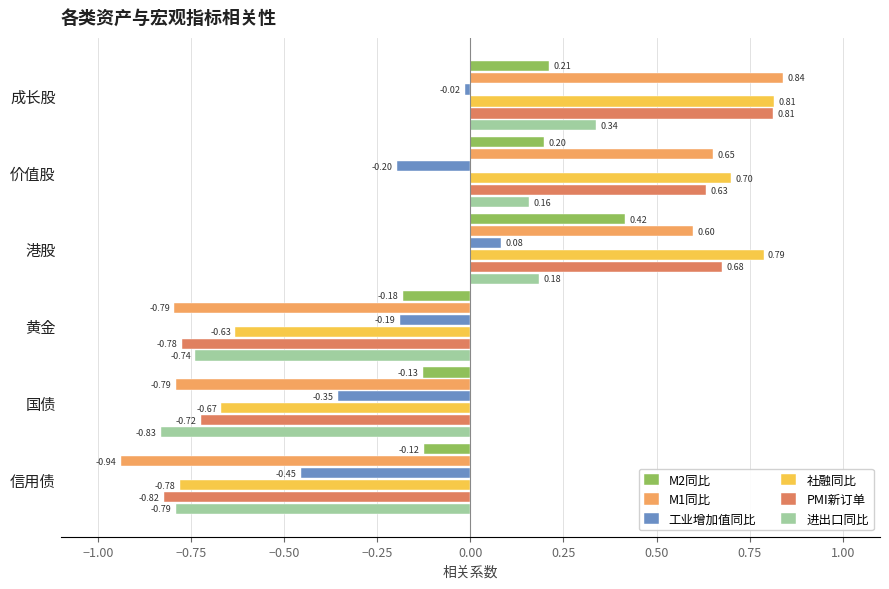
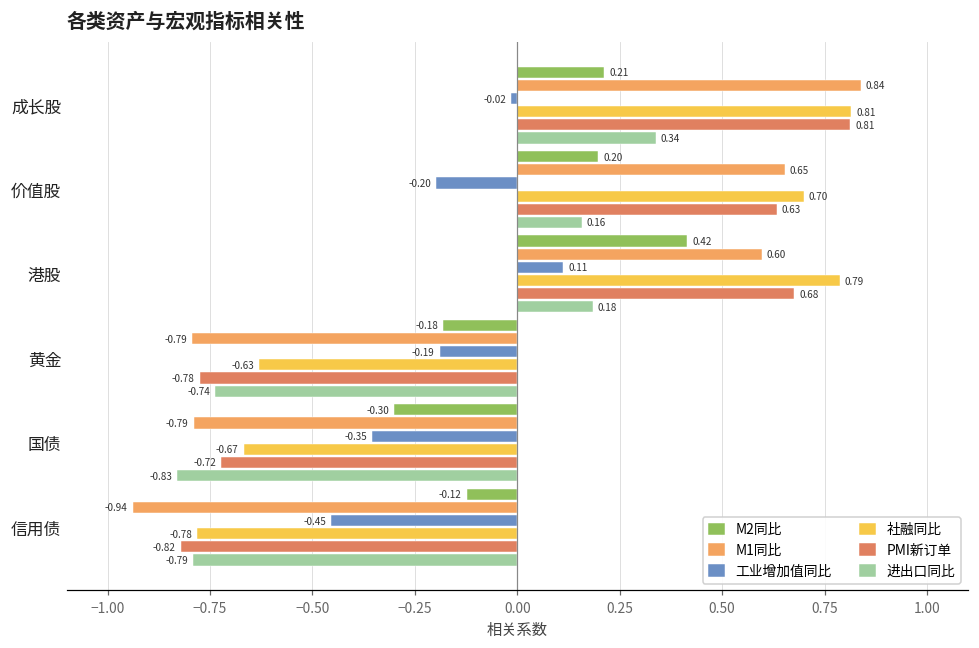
工业增加值同比, 港股: 0.08 -> 0.11
M2同比, 国债: -0.13 -> -0.30
